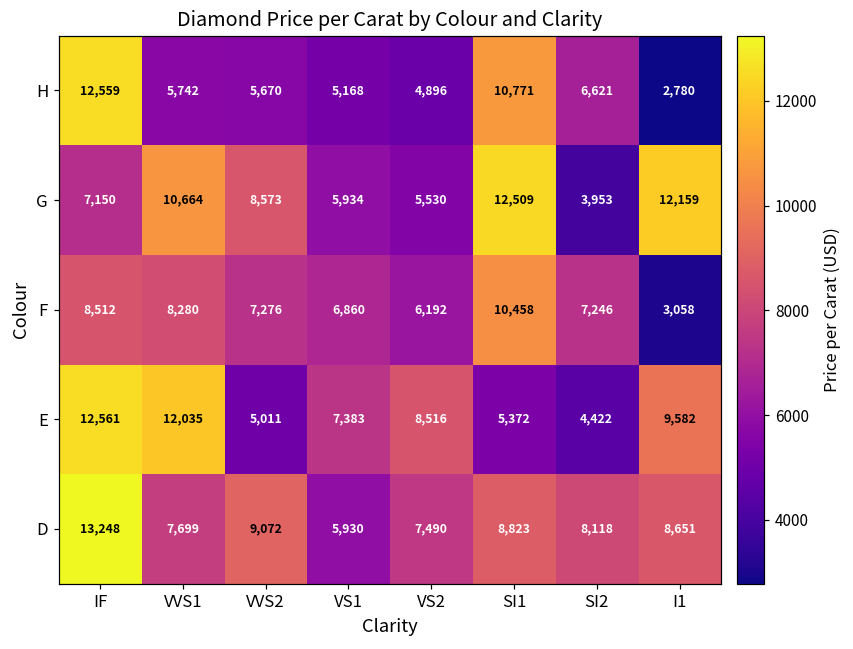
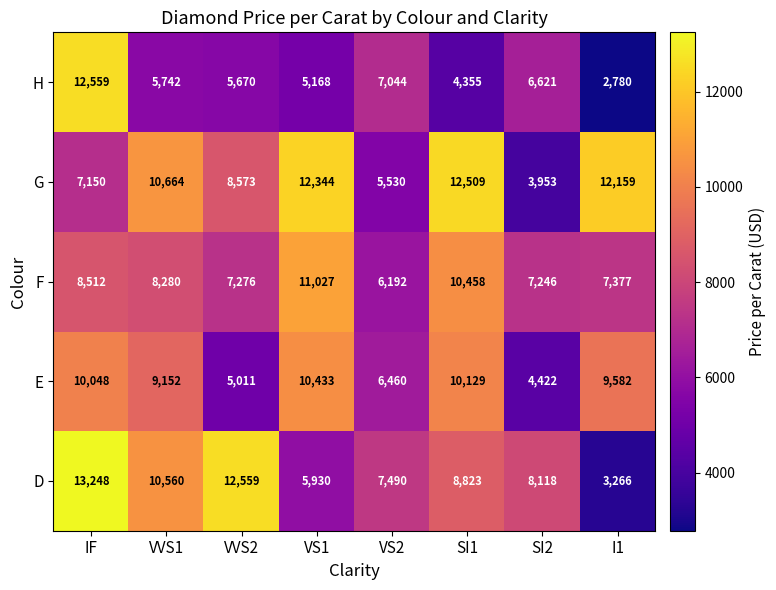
H, VS2: 4,896 -> 7,044
H, SI1: 10,771 -> 4,355
G, VS1: 5,934 -> 12,344
F, VS1: 6,860 -> 11,027
F, I1: 3,058 -> 7,377
E, IF: 12,561 -> 10,048
E, VVS1: 12,035 -> 9,152
E, VS1: 7,383 -> 10,433
E, VS2: 8,516 -> 6,460
E, SI1: 5,372 -> 10,129
D, VVS1: 7,699 -> 10,560
D, VVS2: 9,072 -> 12,559
D, I1: 8,651 -> 3,266
